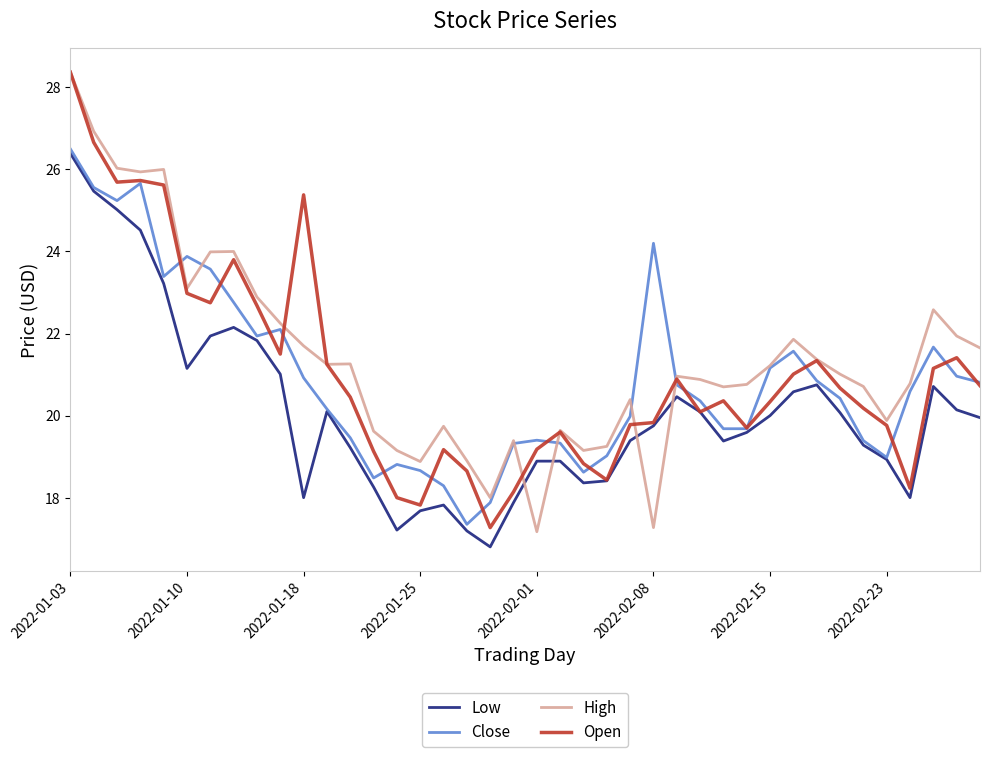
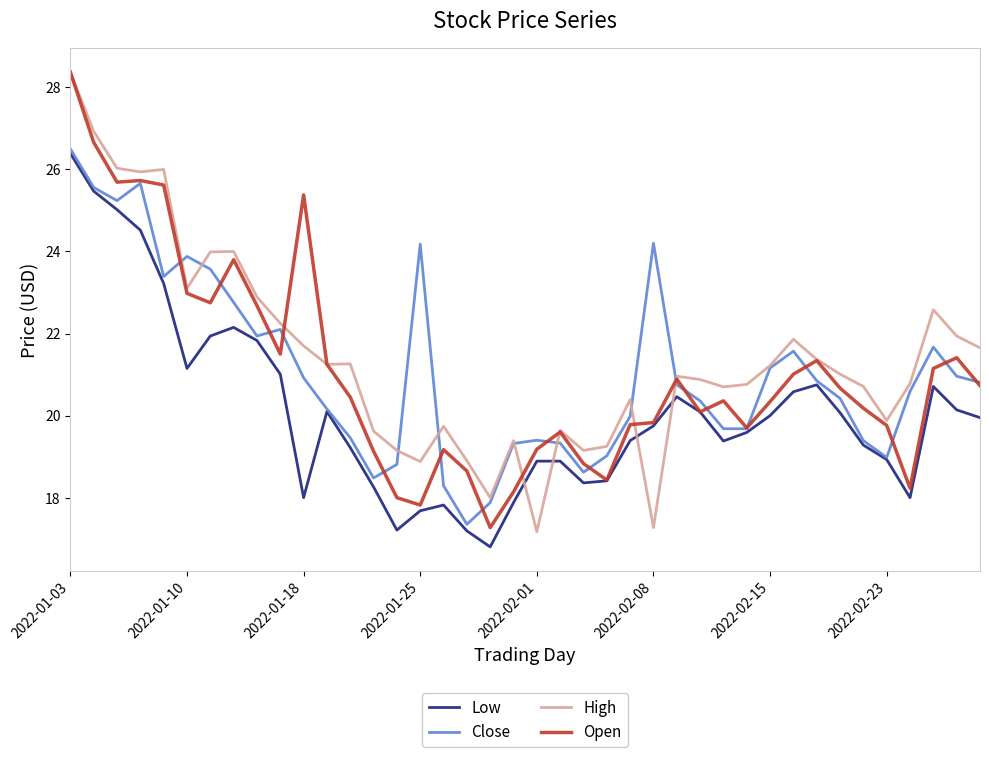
Close, 2022-01-25: 18.7 -> 24.2
